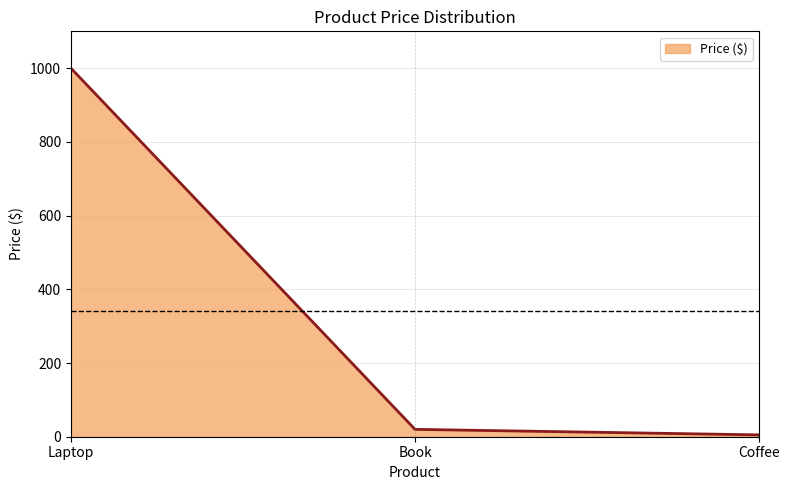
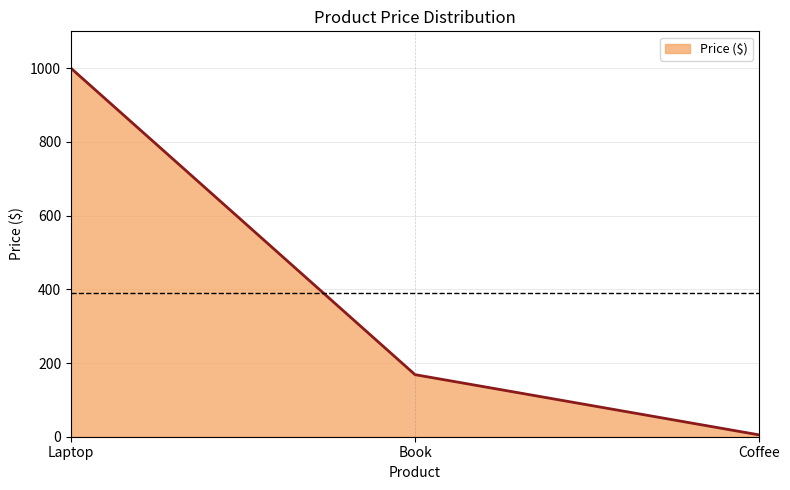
Book: 20 -> 170
